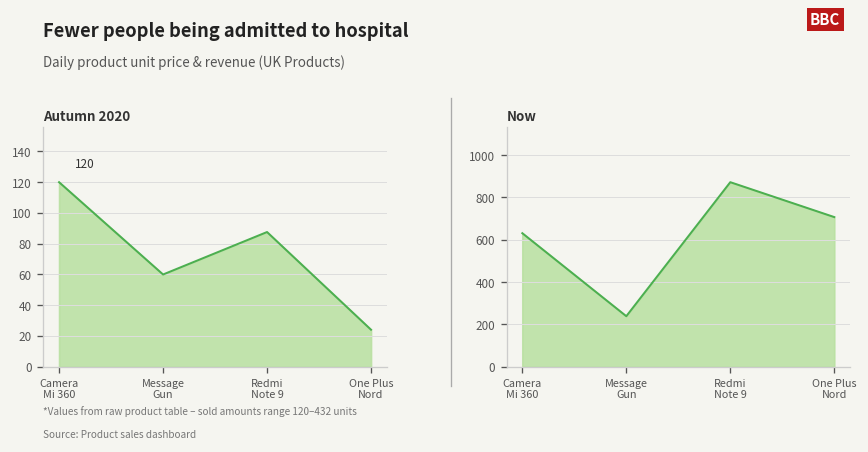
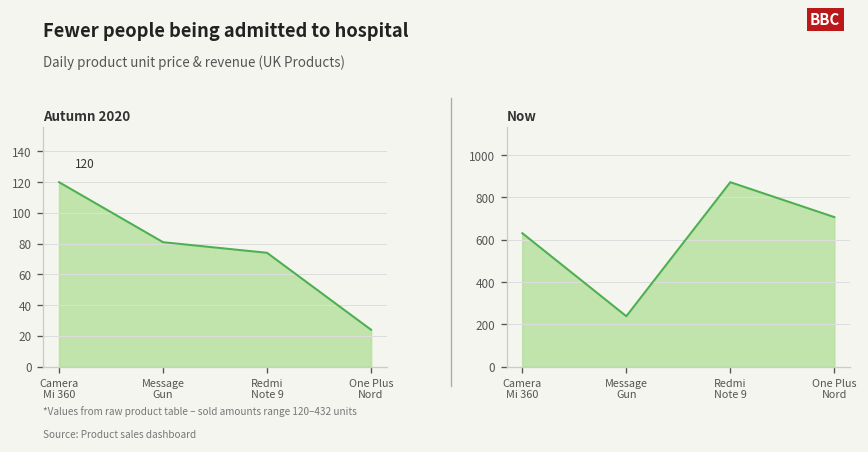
Autumn 2020, Message Gun: 60 -> 81
Autumn 2020, Redmi Note 9: 88 -> 74
